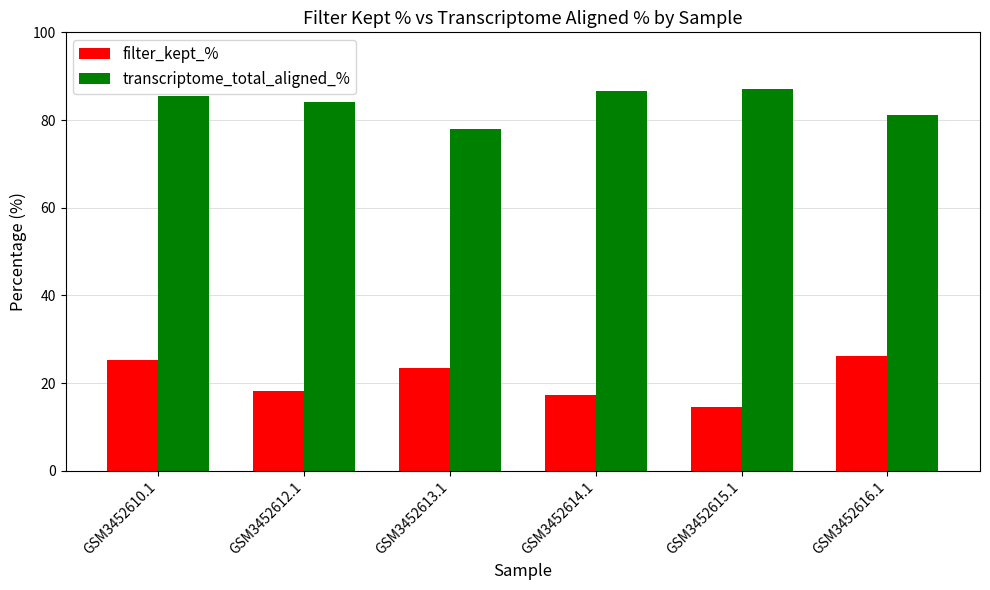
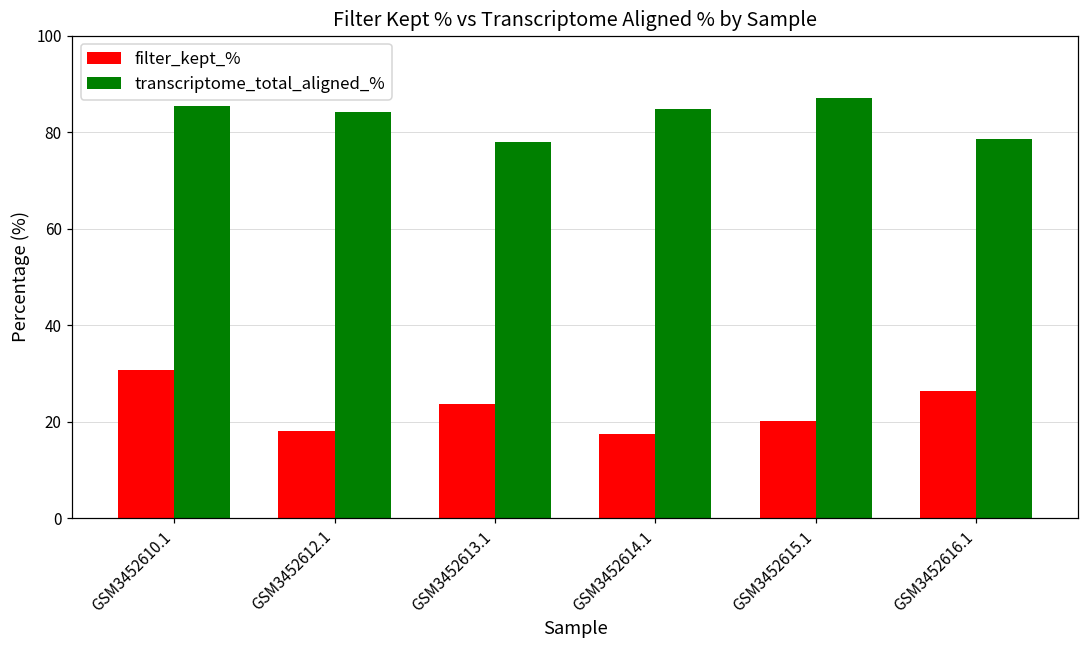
filter_kept_%, GSM3452610.1: 25 -> 31
transcriptome_total_aligned_%, GSM3452614.1: 87 -> 85
filter_kept_%, GSM3452615.1: 15 -> 20
transcriptome_total_aligned_%, GSM3452616.1: 81 -> 79
